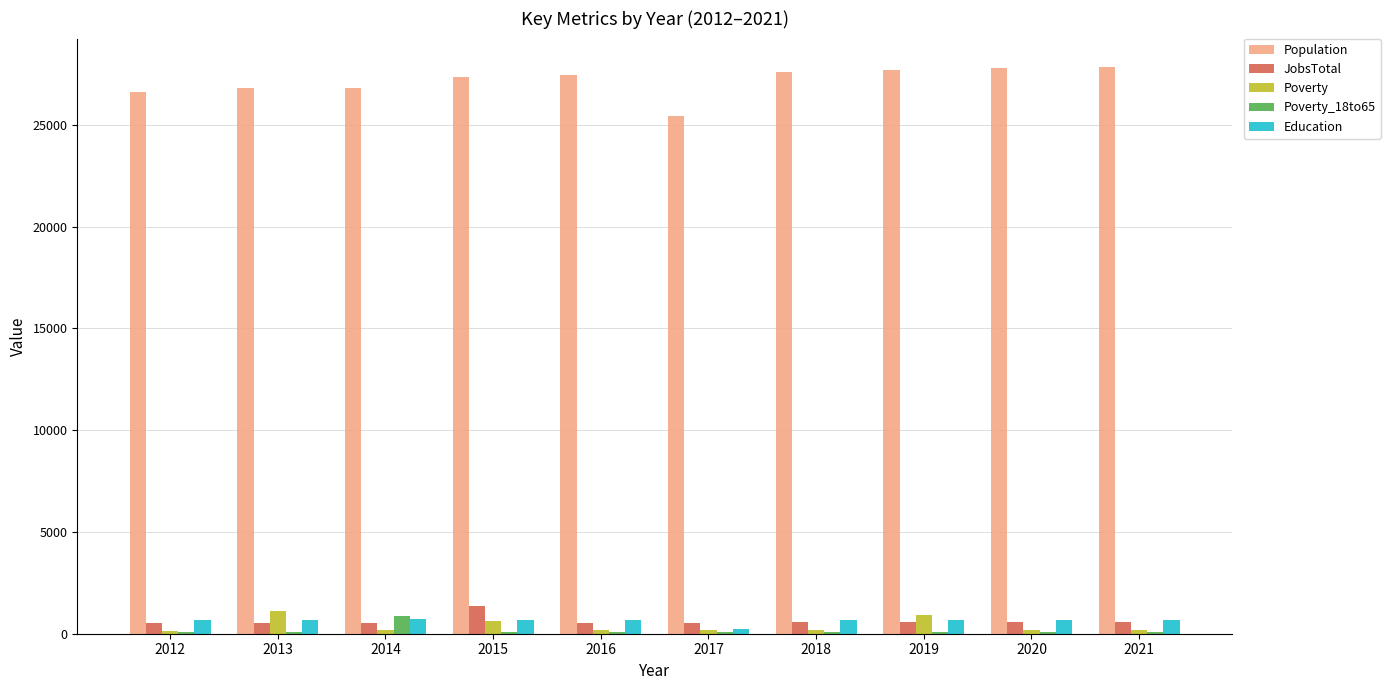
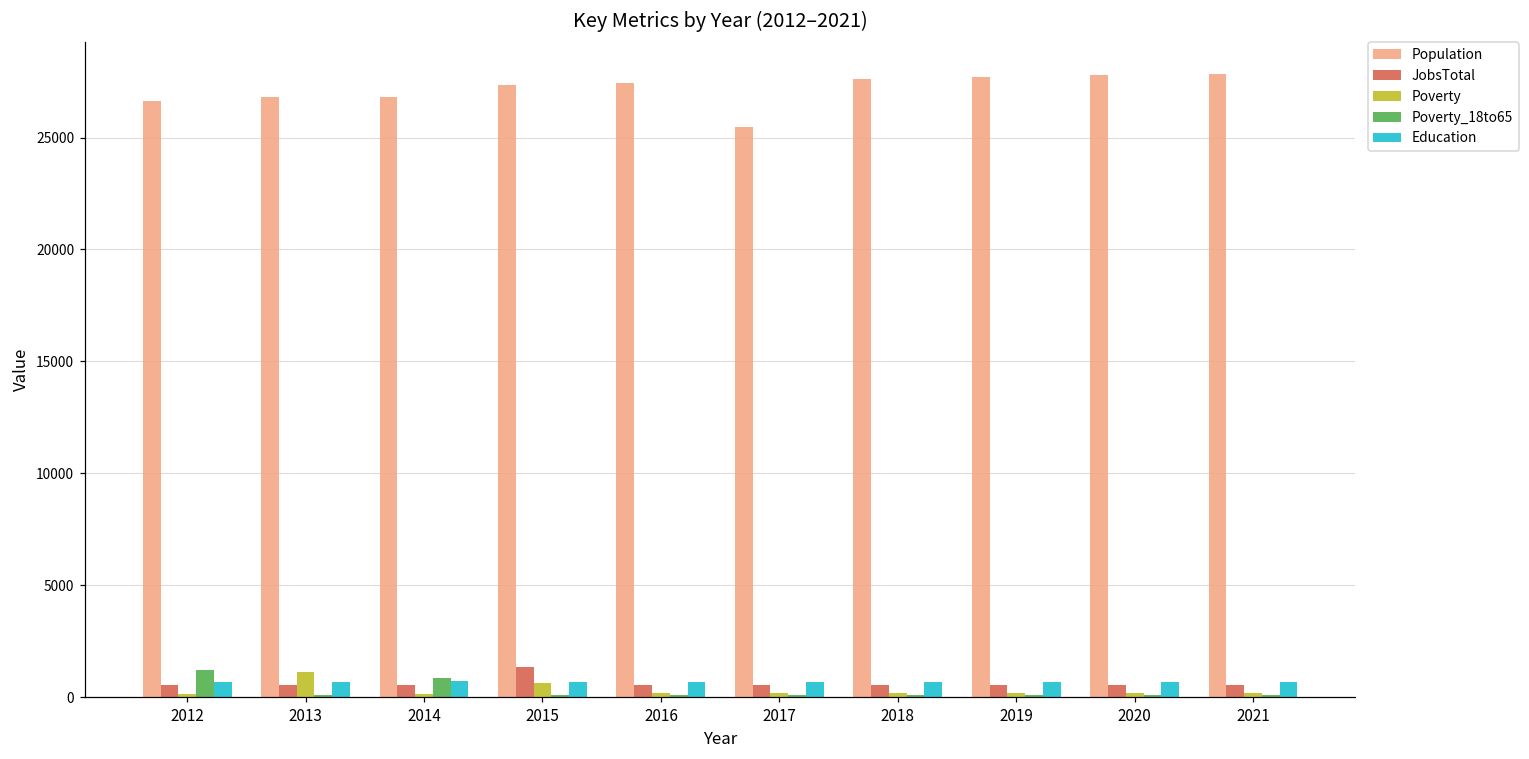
Poverty_18to65, 2012: 100 -> 1200
Education, 2017: 300 -> 700
Poverty, 2019: 900 -> 200
